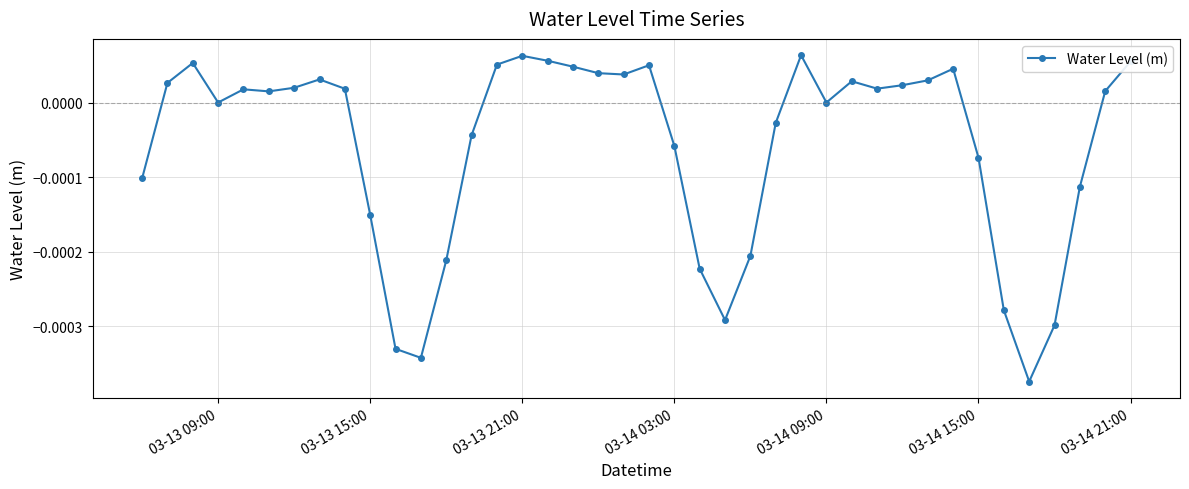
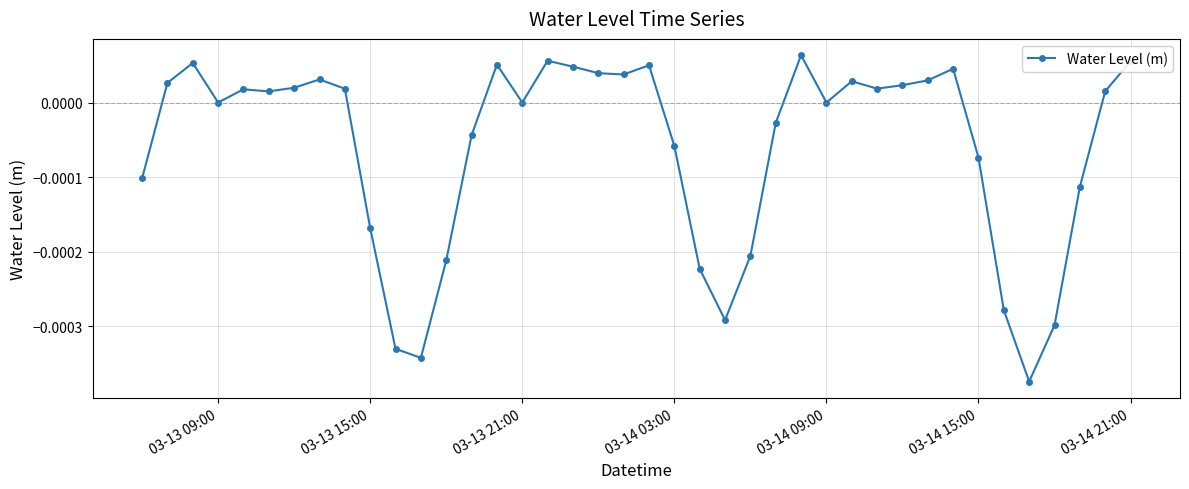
03-13 15:00: -0.00015 -> -0.00017
03-13 21:00: 0.0001 -> 0.0000
